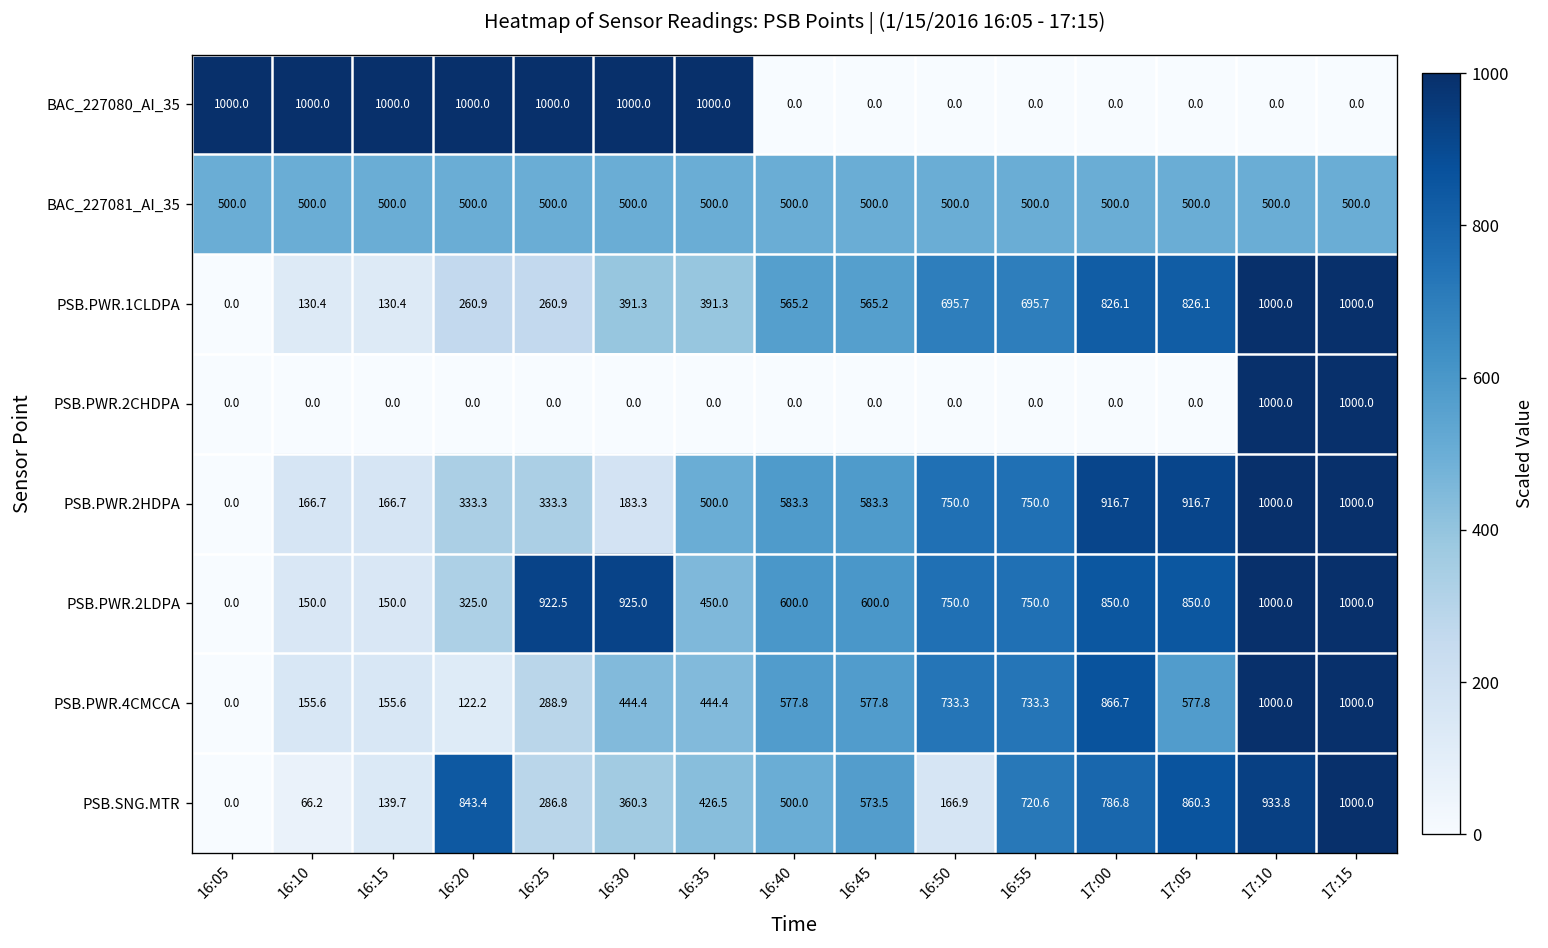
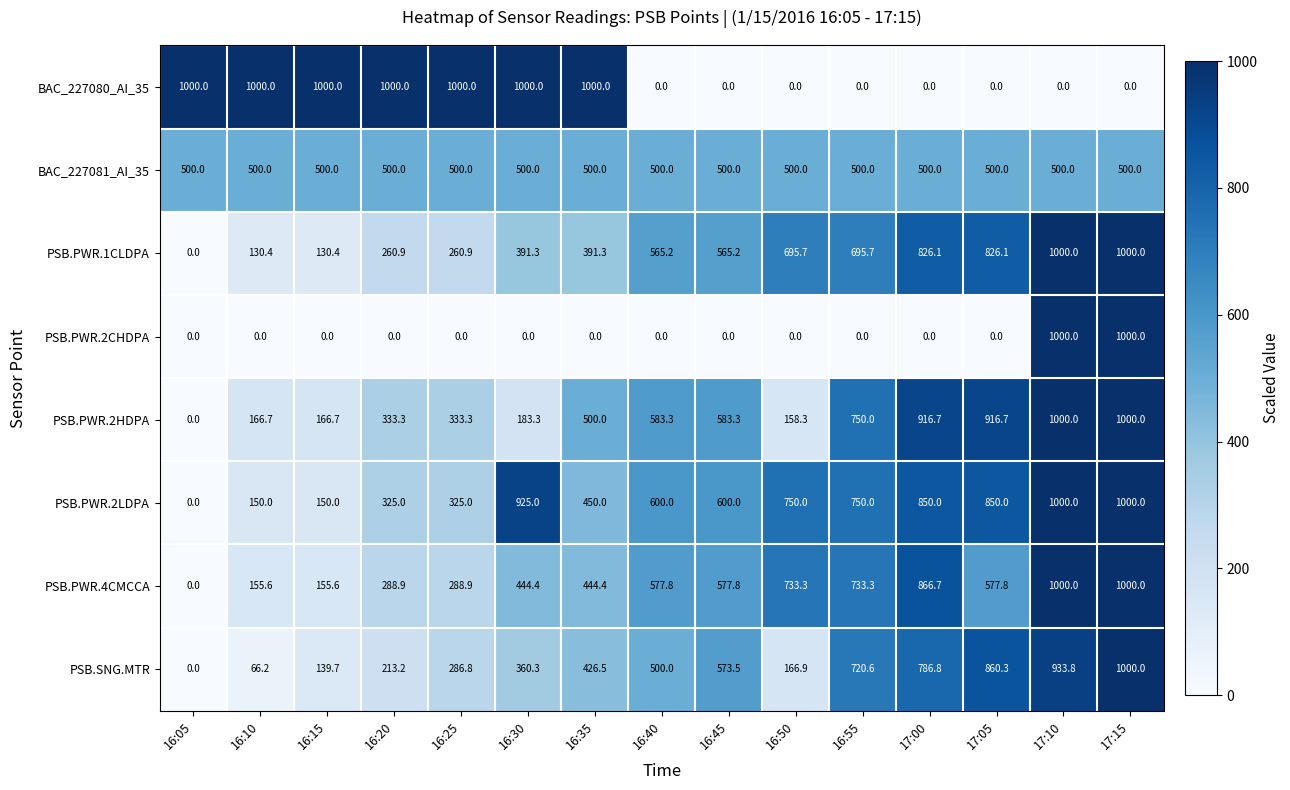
PSB.PWR.2HDPA, 16:50: 750.0 -> 158.3
PSB.PWR.2LDPA, 16:25: 922.5 -> 325.0
PSB.PWR.4CMCCA, 16:20: 122.2 -> 288.9
PSB.SNG.MTR, 16:20: 843.4 -> 213.2
